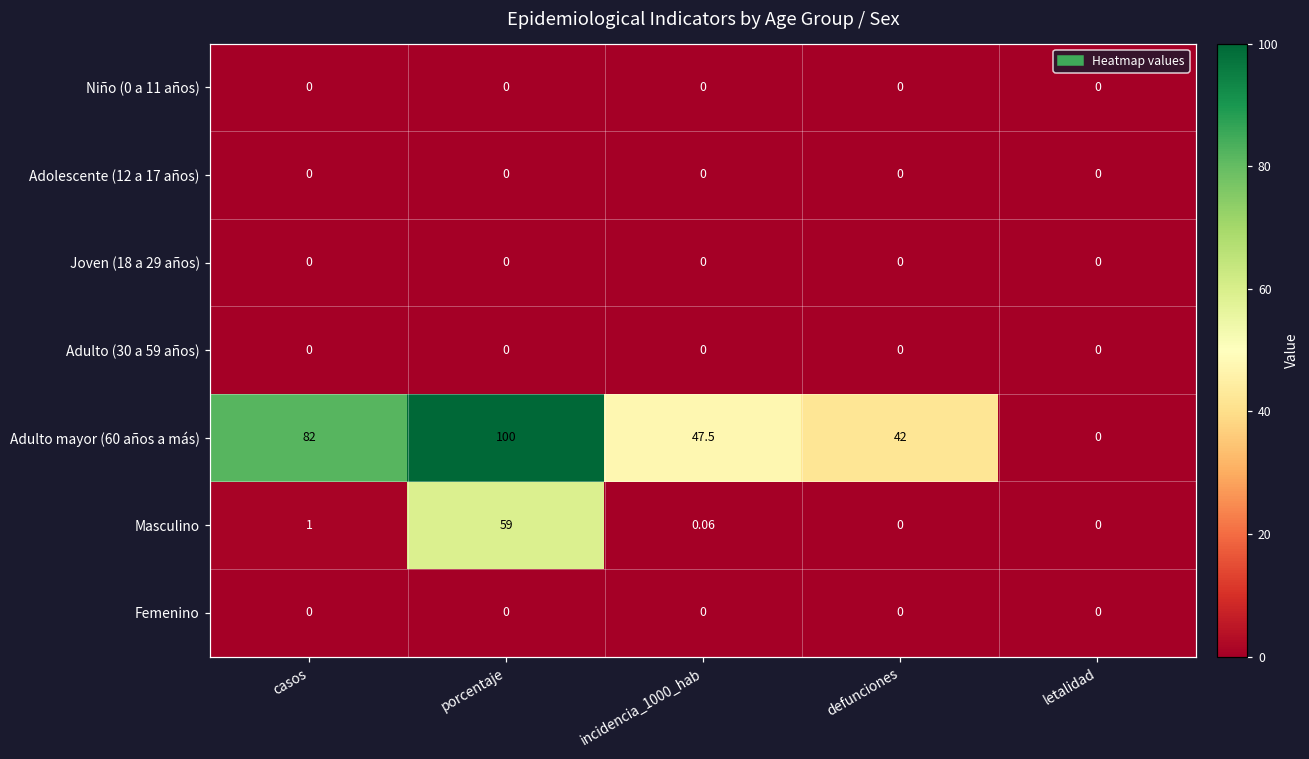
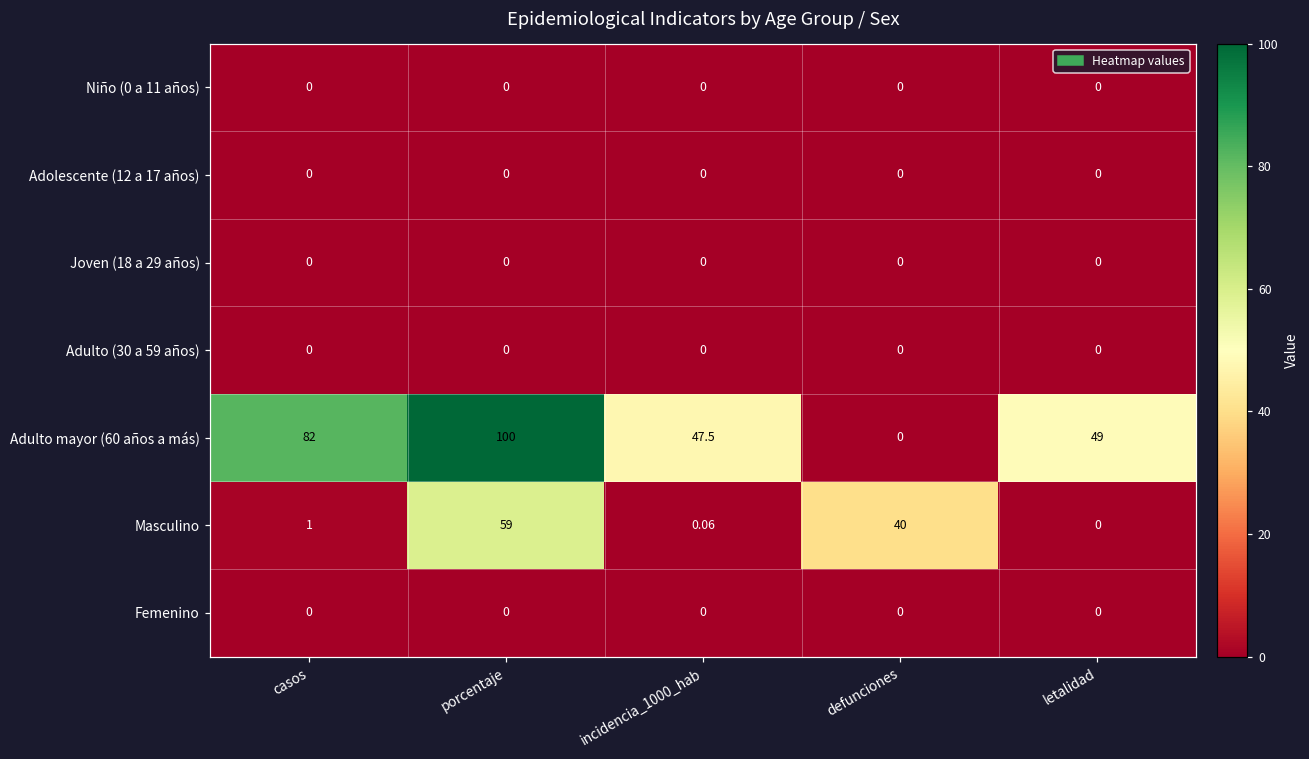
Adulto mayor (60 años a más), defunciones: 42 -> 0
Adulto mayor (60 años a más), letalidad: 0 -> 49
Masculino, defunciones: 0 -> 40
